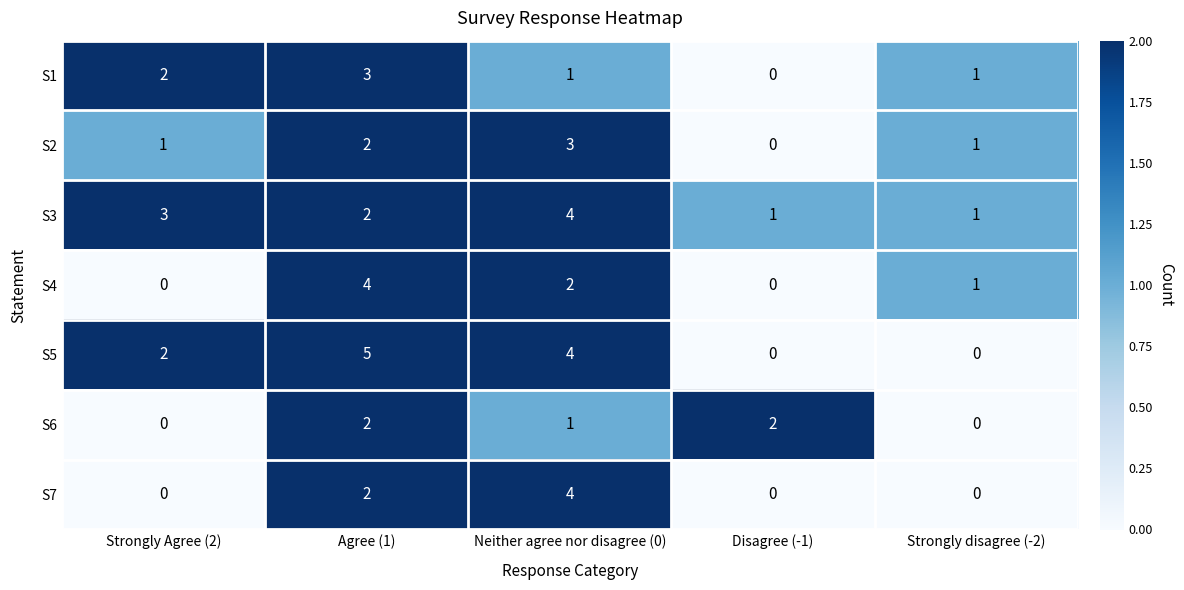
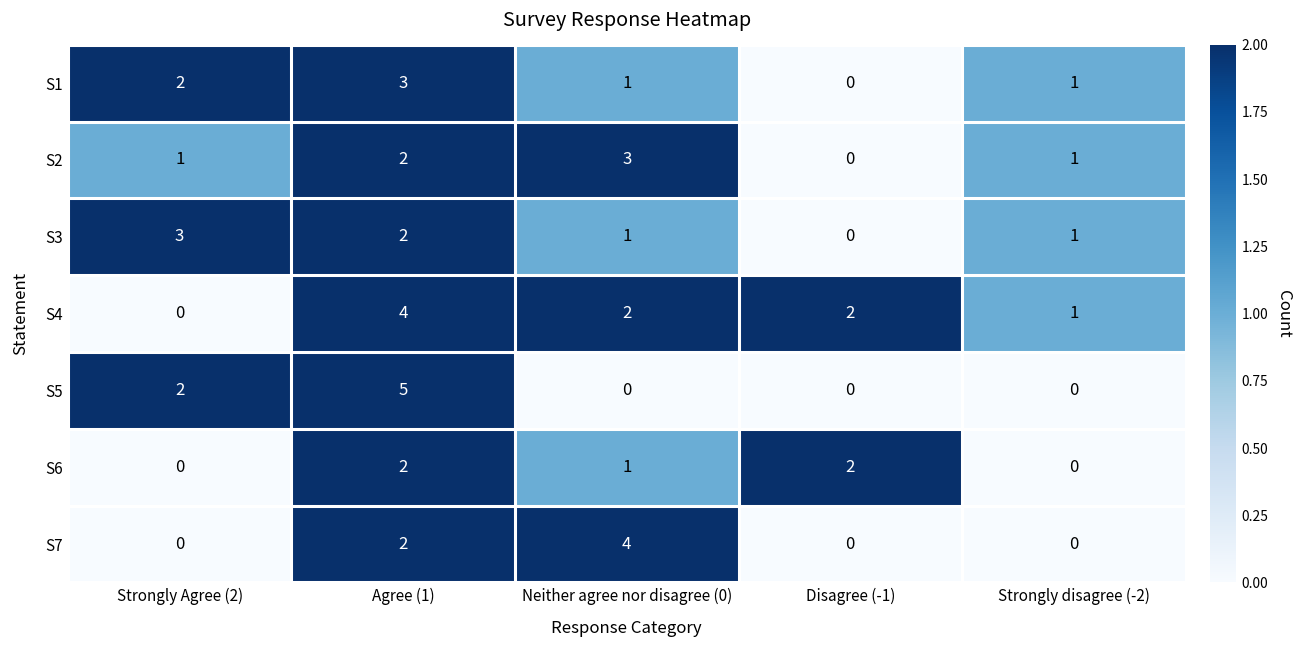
S3, Neither agree nor disagree (0): 4 -> 1
S3, Disagree (-1): 1 -> 0
S4, Disagree (-1): 0 -> 2
S5, Neither agree nor disagree (0): 4 -> 0
